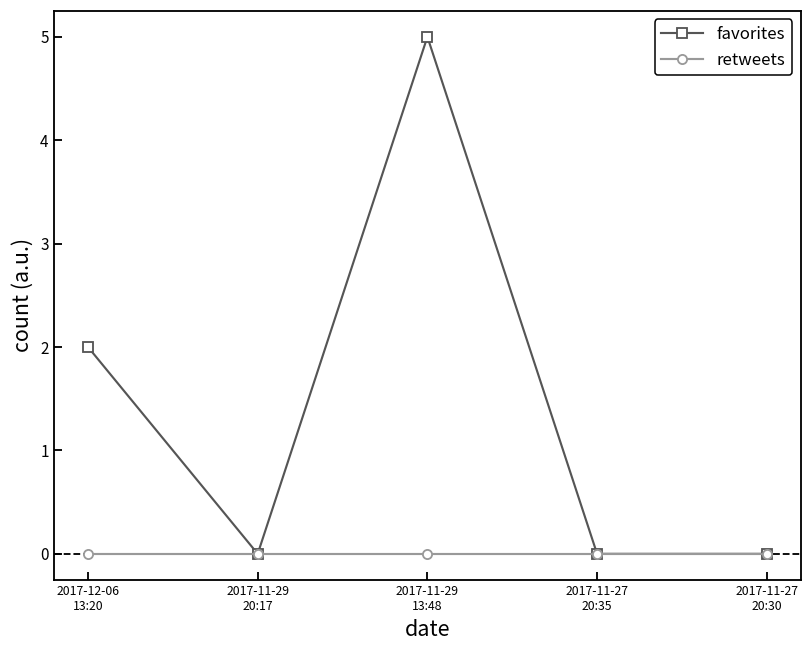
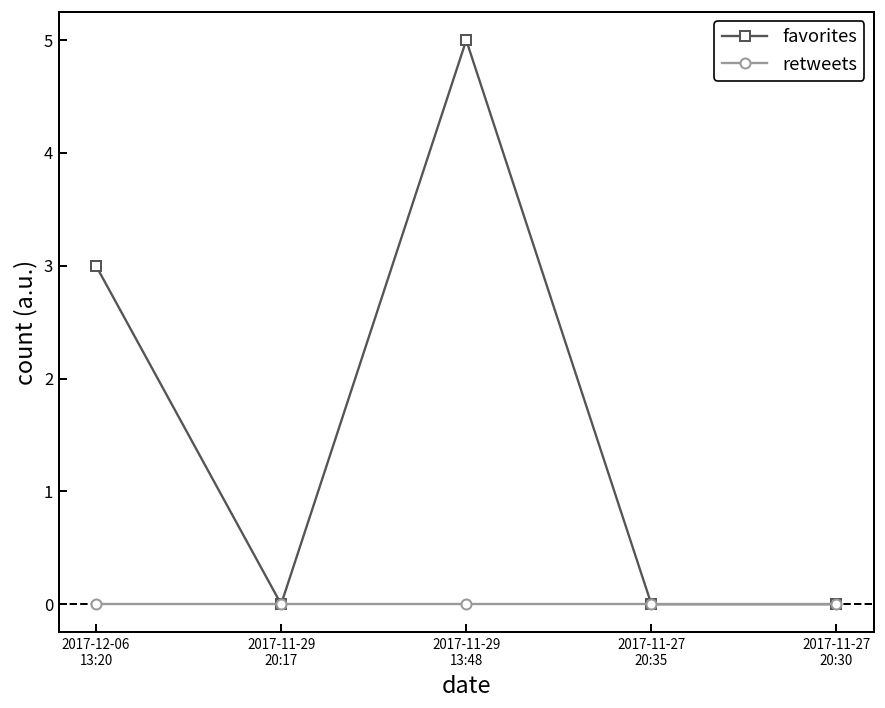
favorites, 2017-12-06 13:20: 2 -> 3
